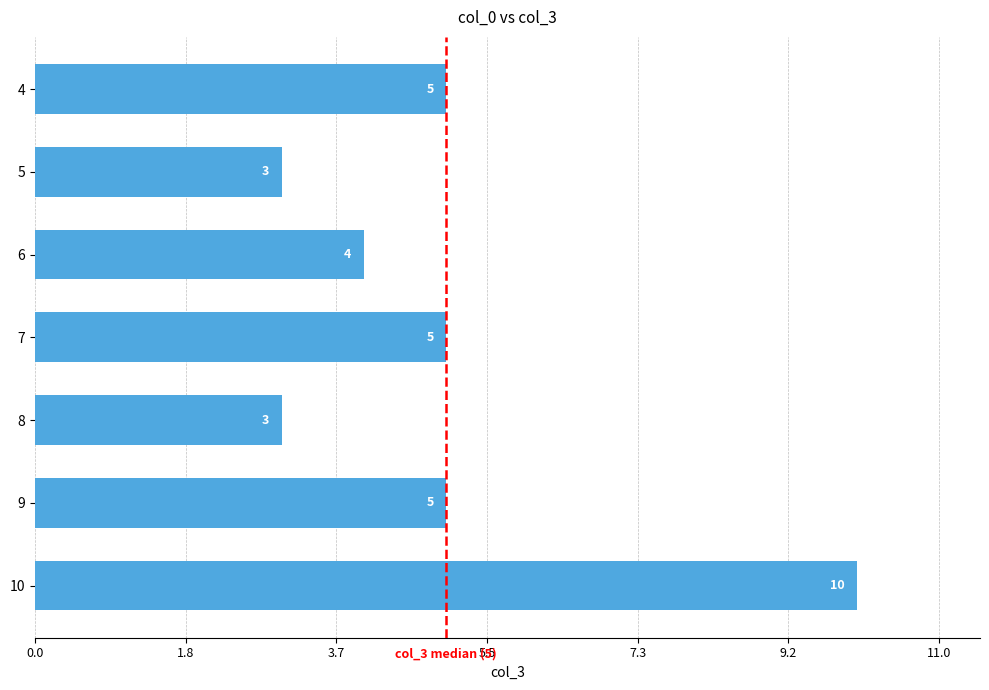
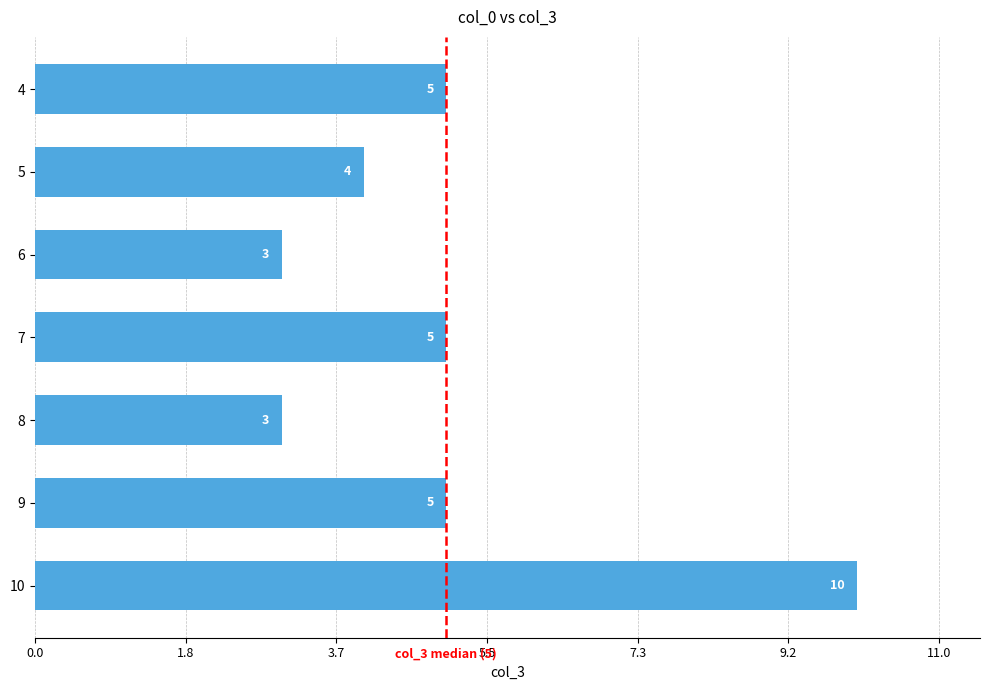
5: 3 -> 4
6: 4 -> 3
